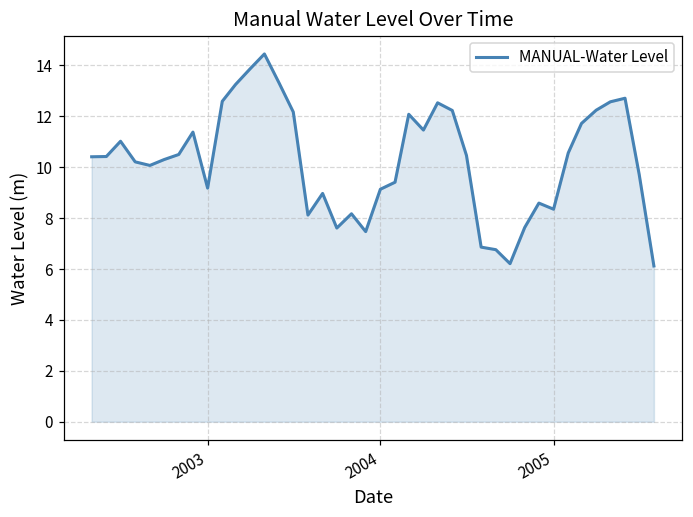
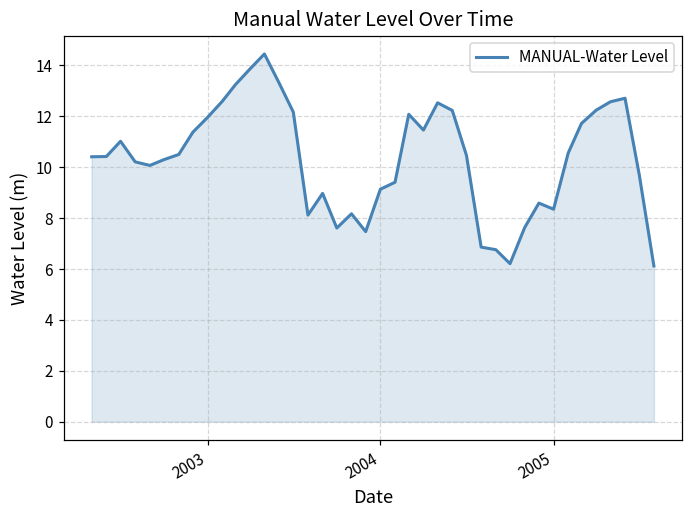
2003: 9.2 -> 12.0
